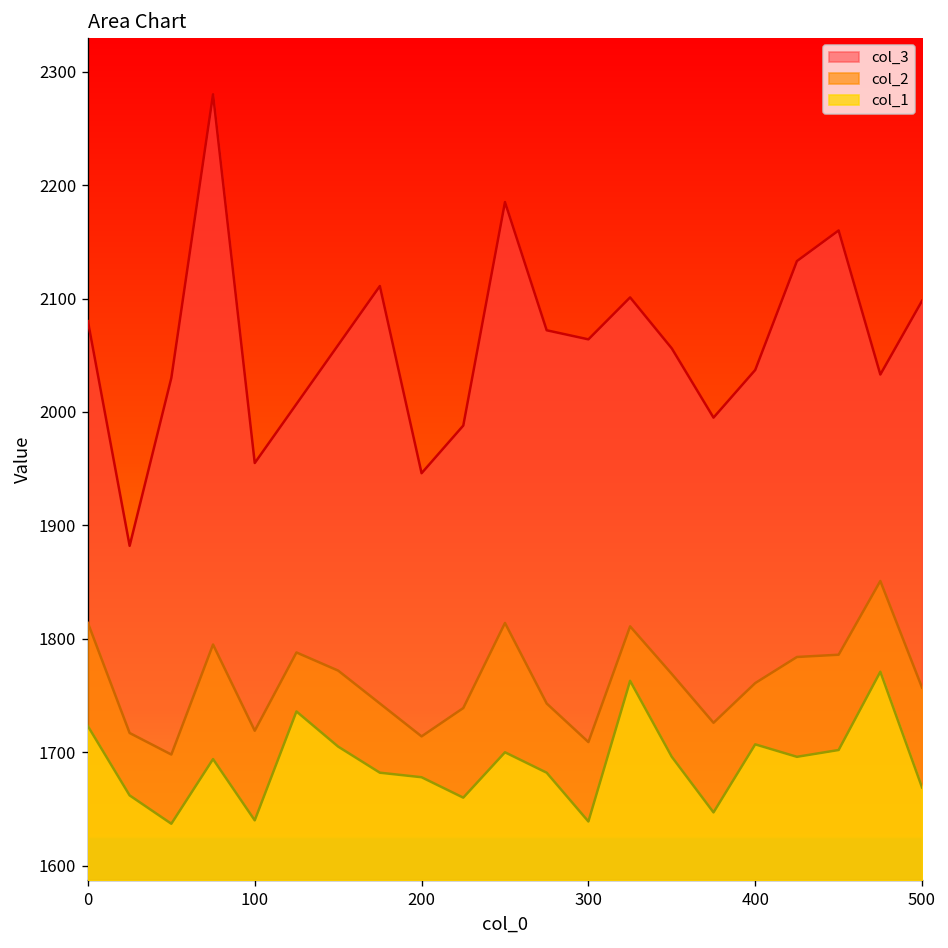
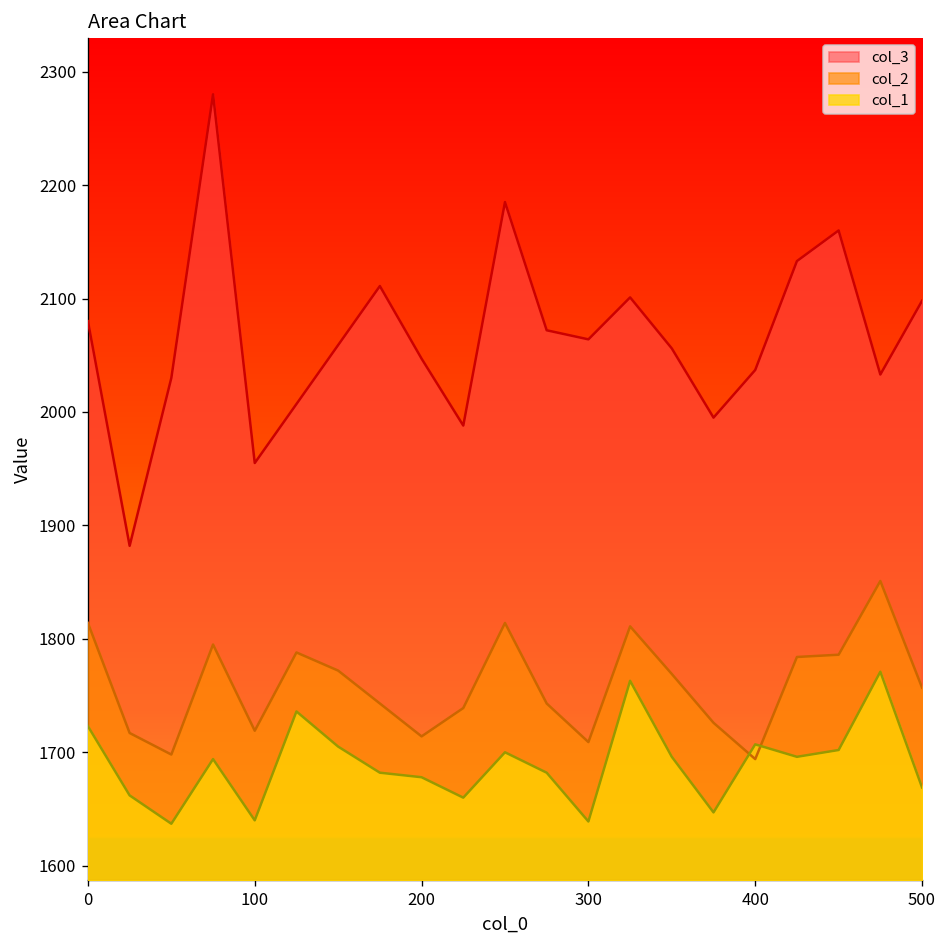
col_3, 200: 1950 -> 2050
col_2, 400: 1760 -> 1690
